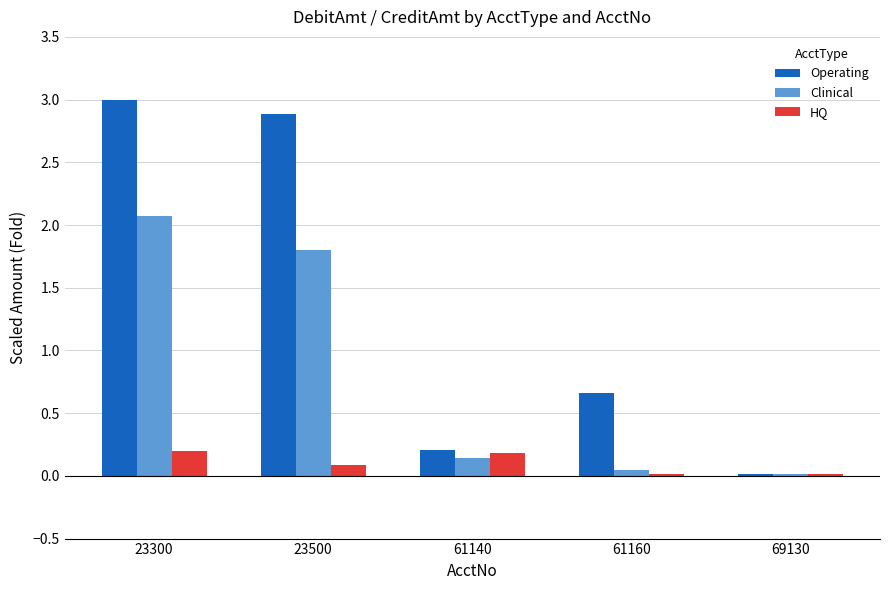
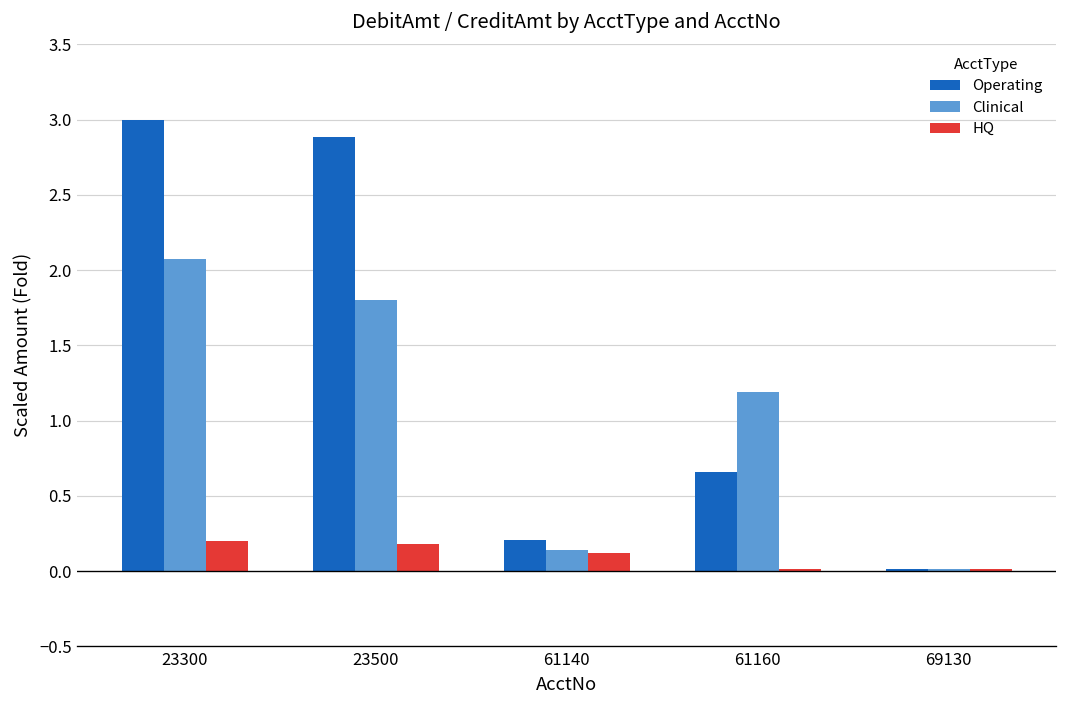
HQ, 23500: 0.08 -> 0.18
HQ, 61140: 0.18 -> 0.12
Clinical, 61160: 0.05 -> 1.19
